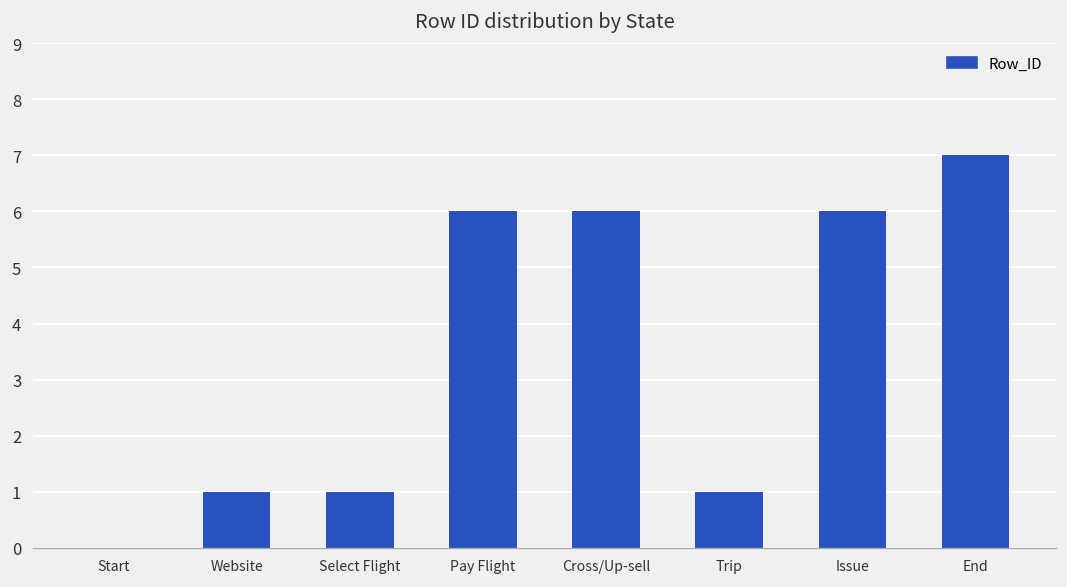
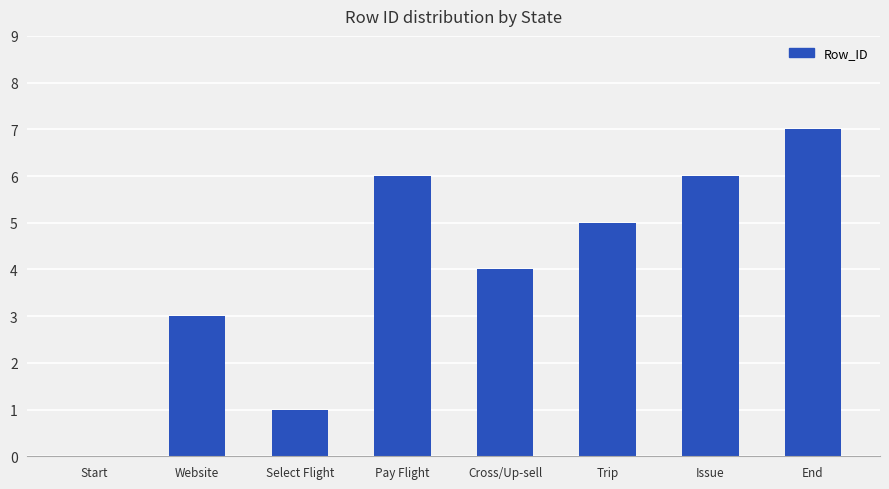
Website: 1 -> 3
Cross/Up-sell: 6 -> 4
Trip: 1 -> 5
